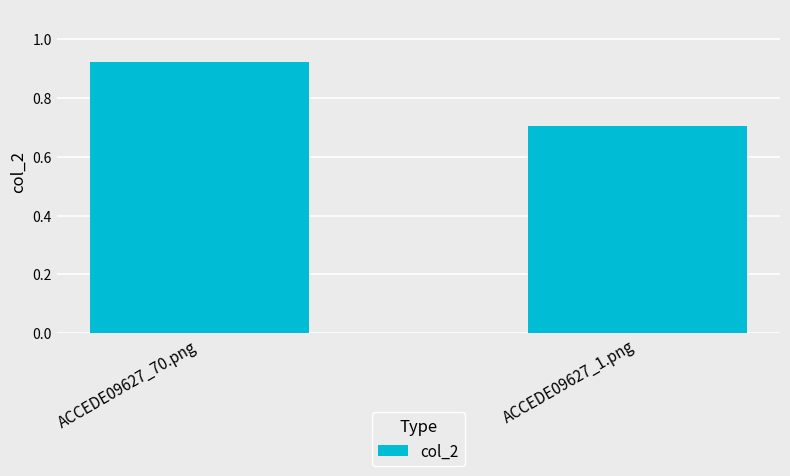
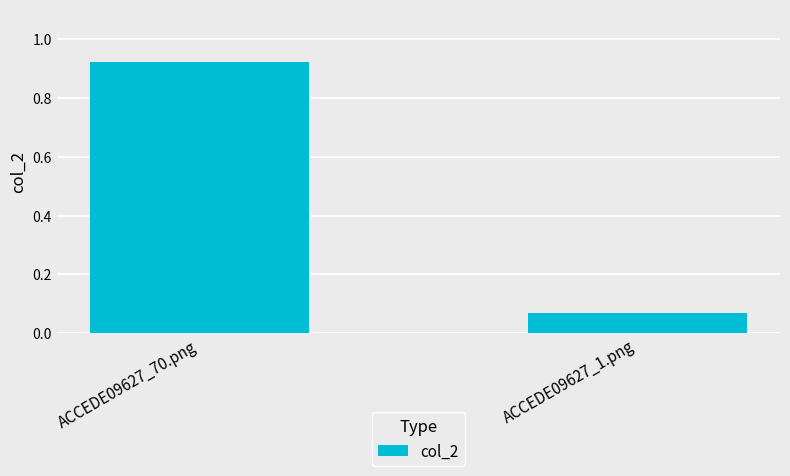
ACCEDE09627_1.png: 0.70 -> 0.07
